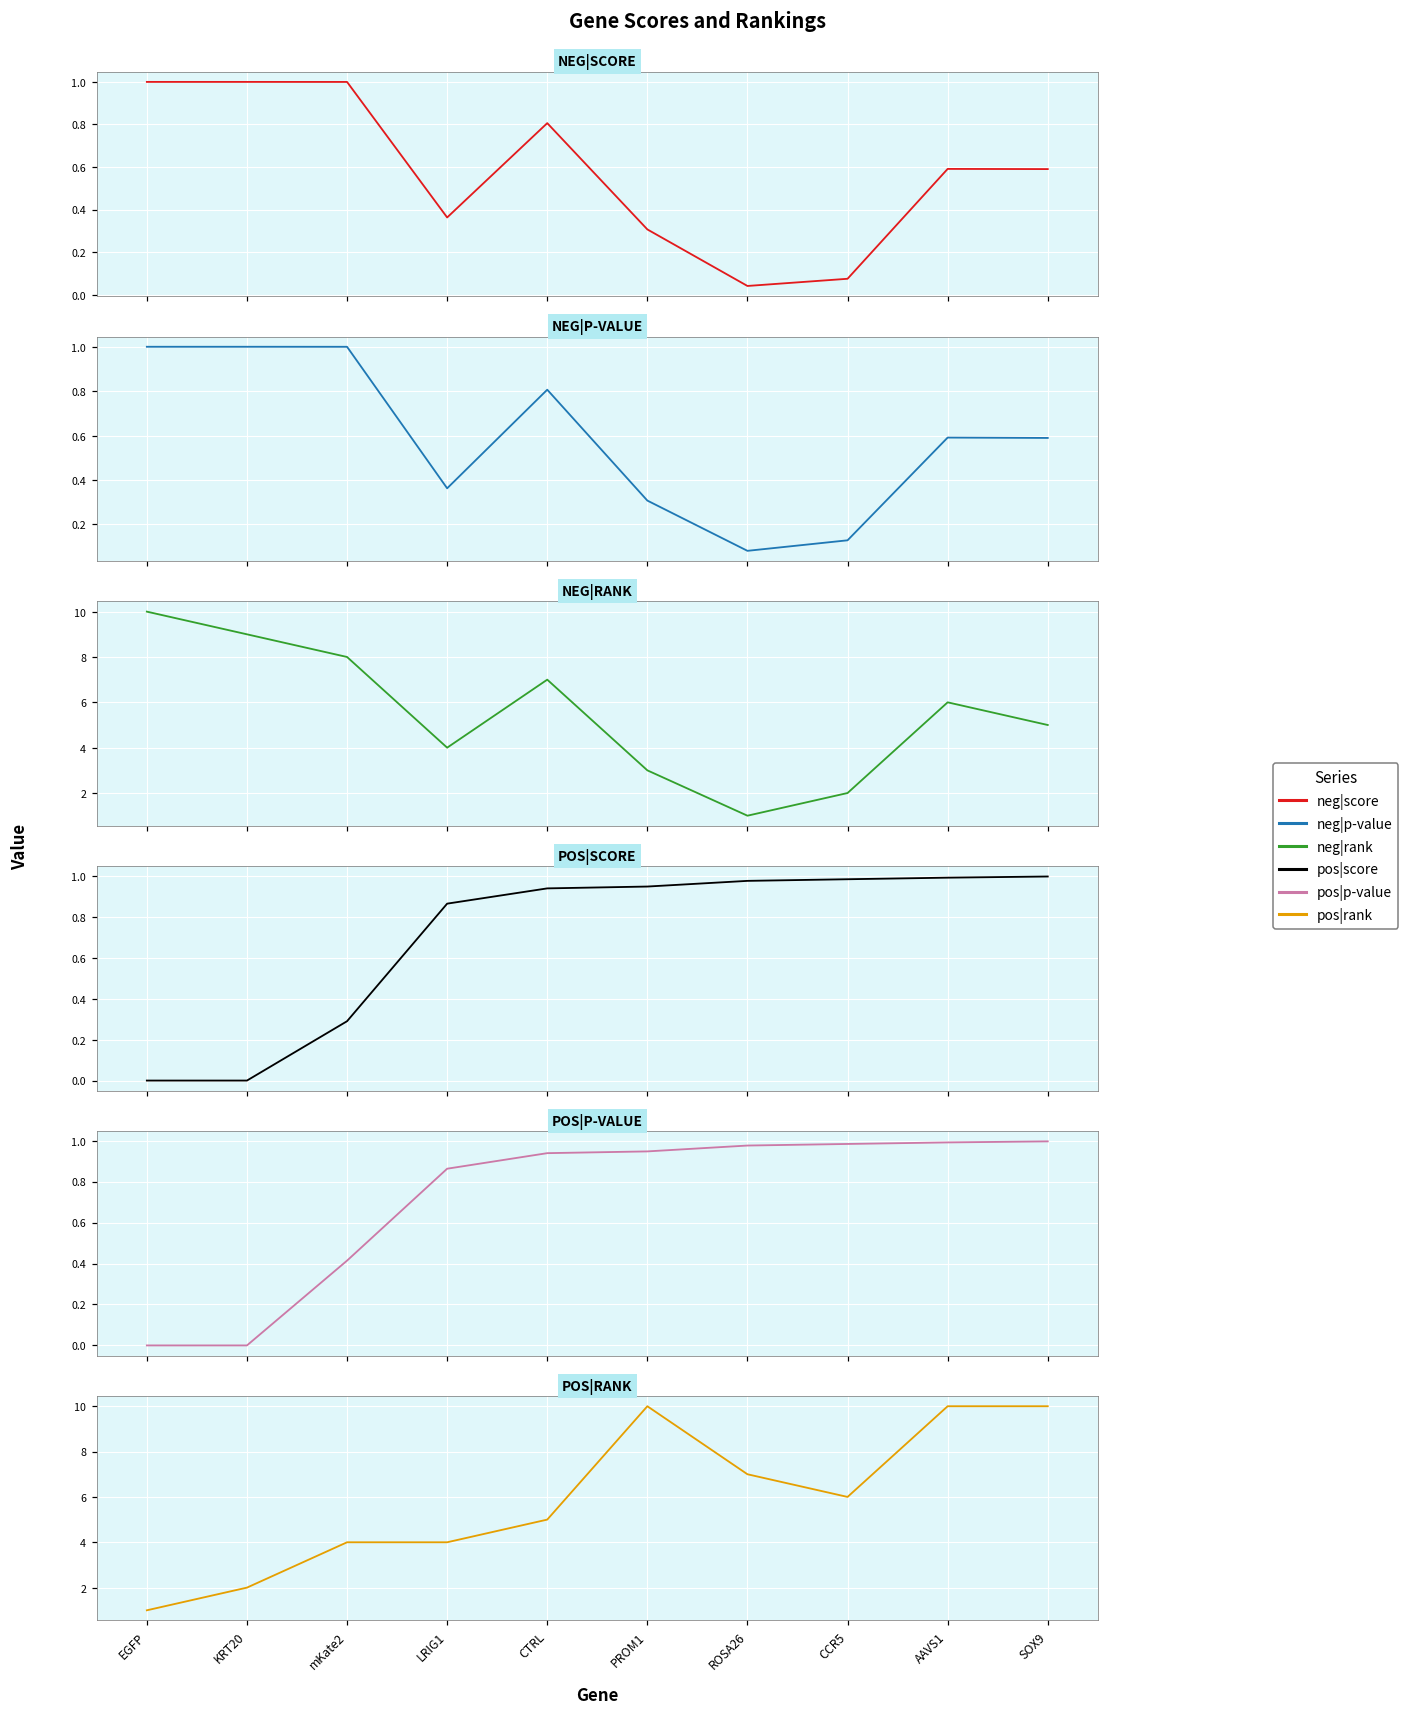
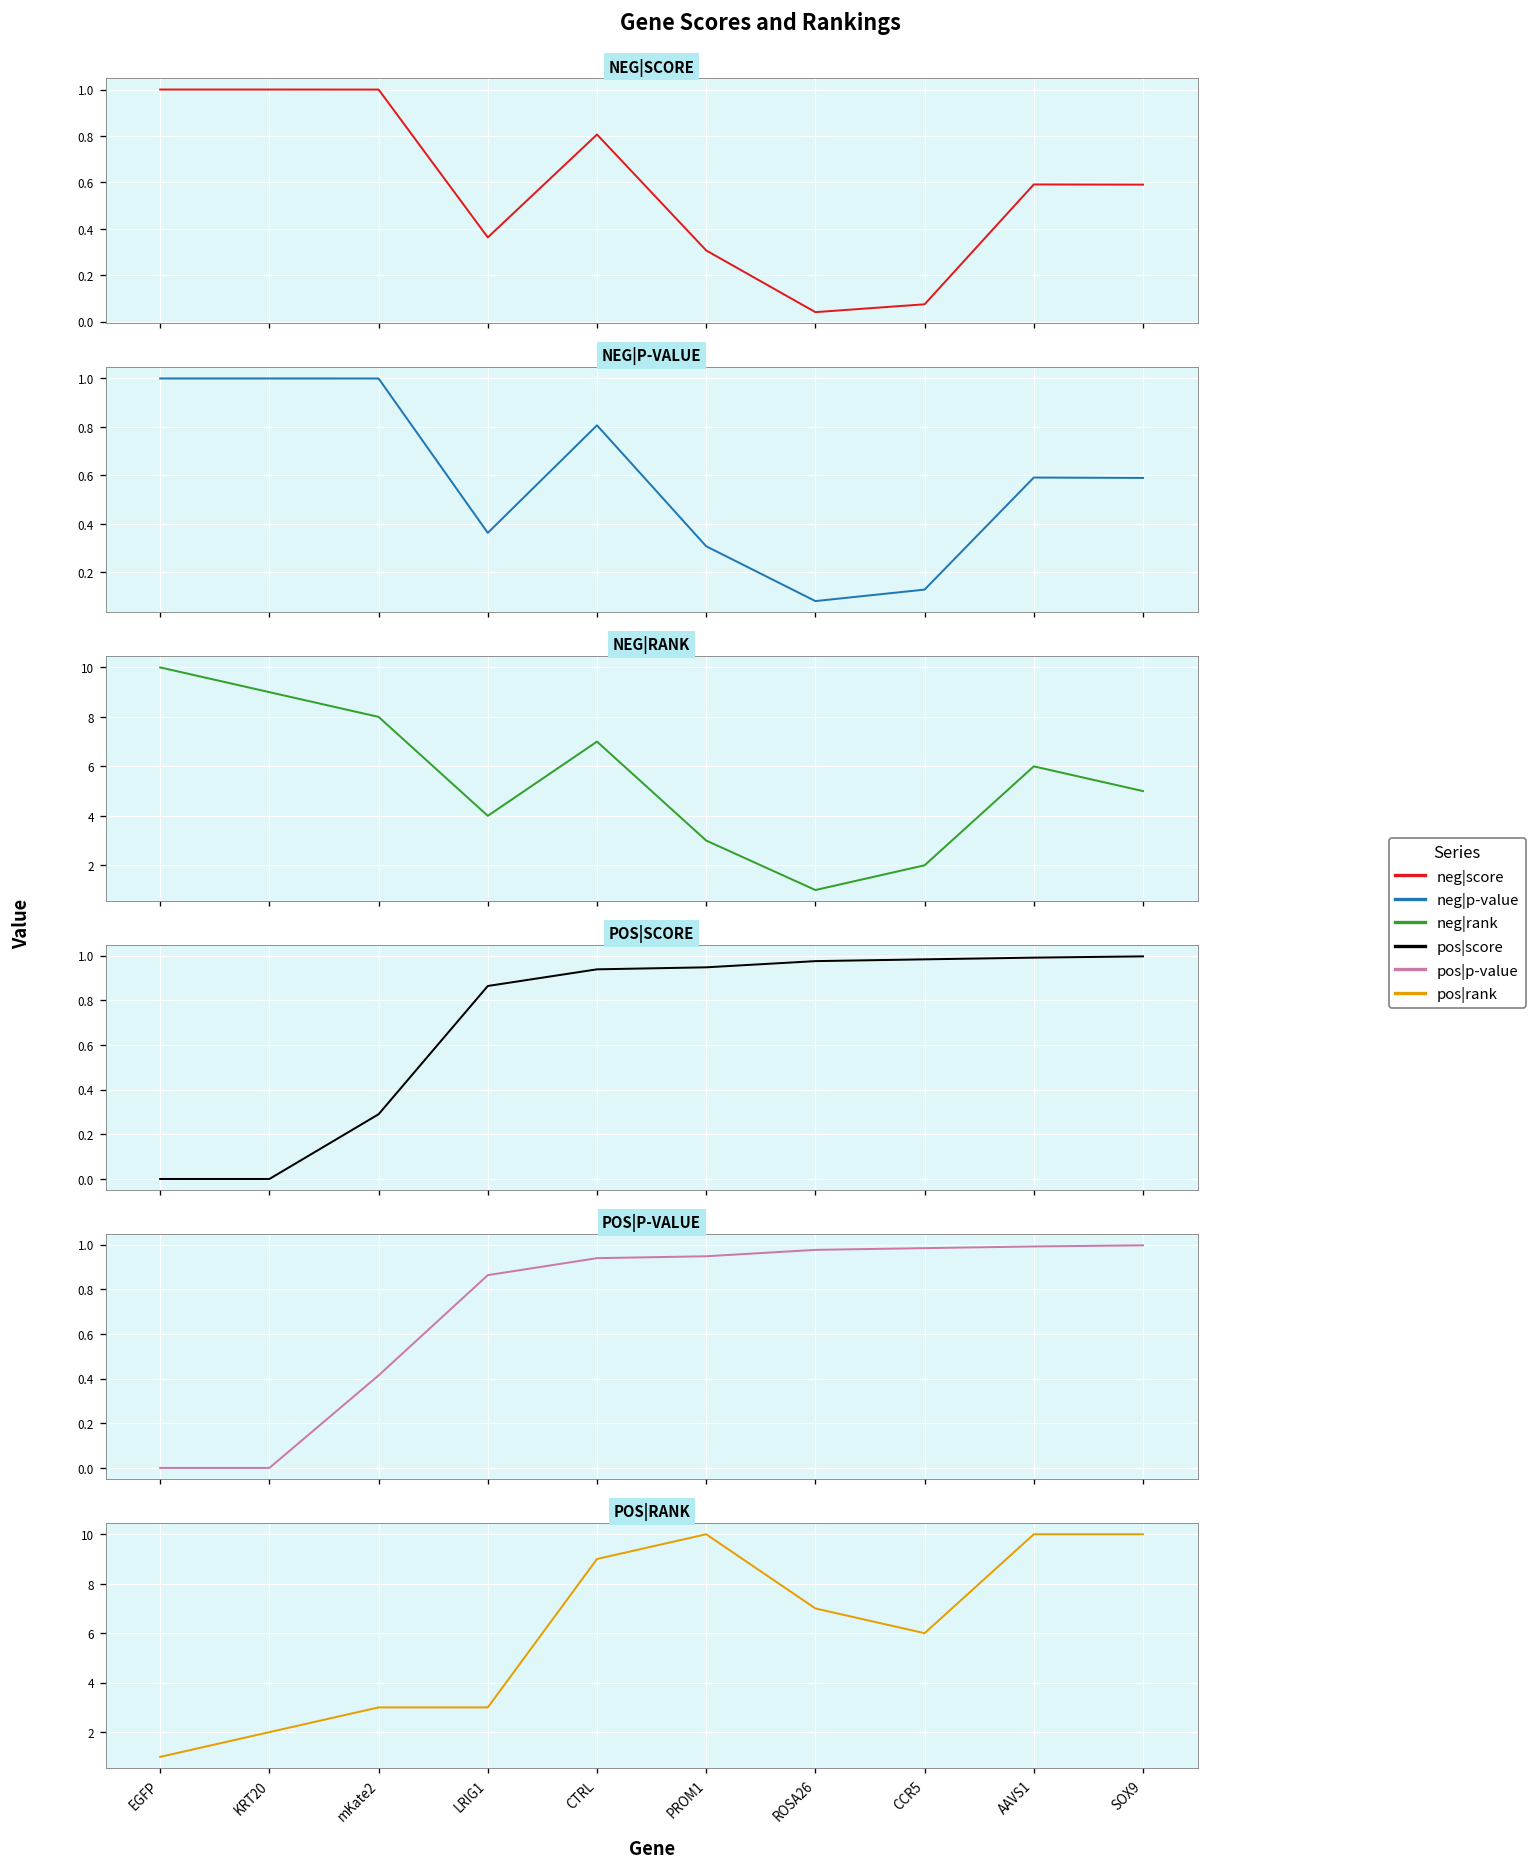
POS|RANK, mKate2: 4 -> 3
POS|RANK, LRIG1: 4 -> 3
POS|RANK, CTRL: 5 -> 9
